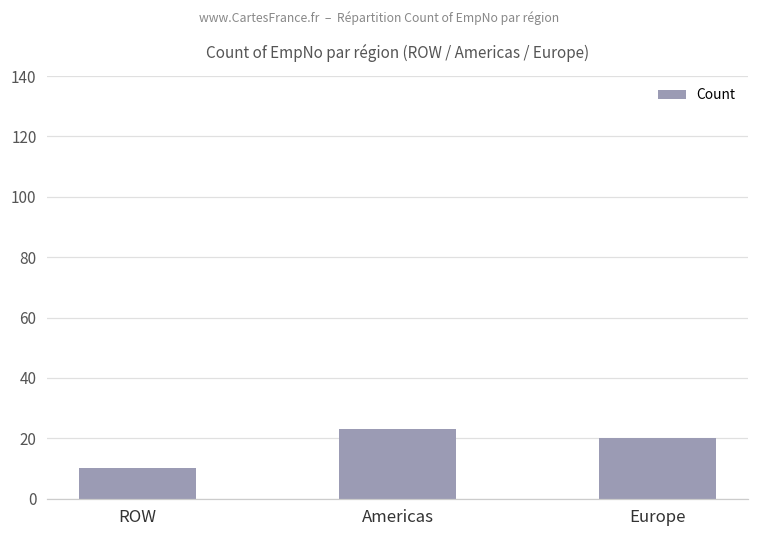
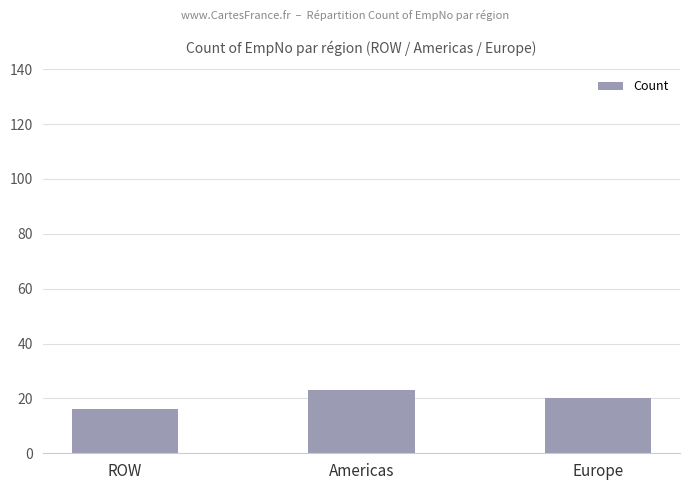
ROW: 10 -> 16
